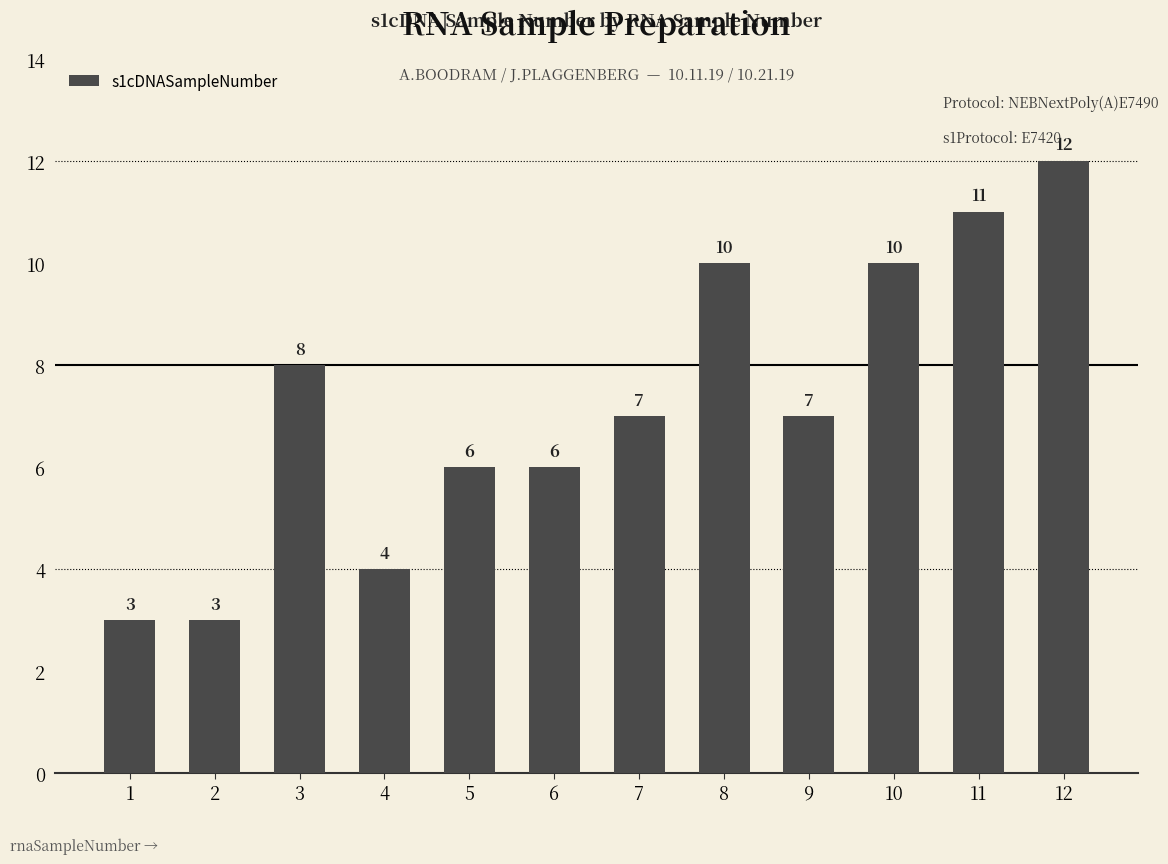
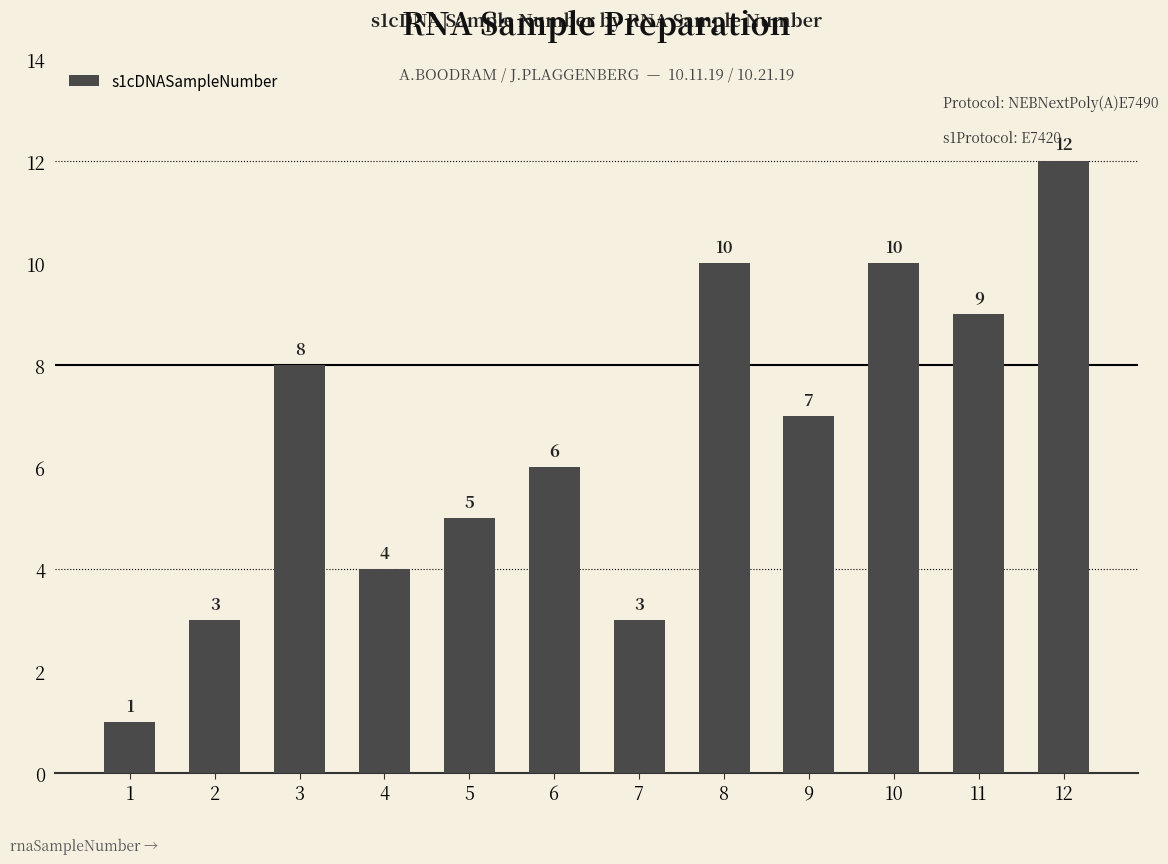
1: 3 -> 1
5: 6 -> 5
7: 7 -> 3
11: 11 -> 9
